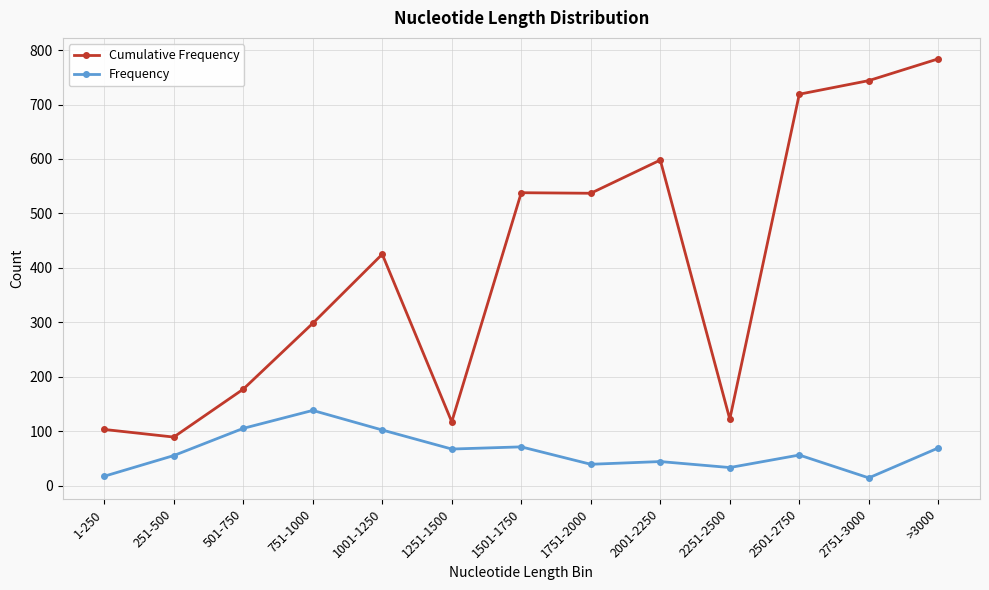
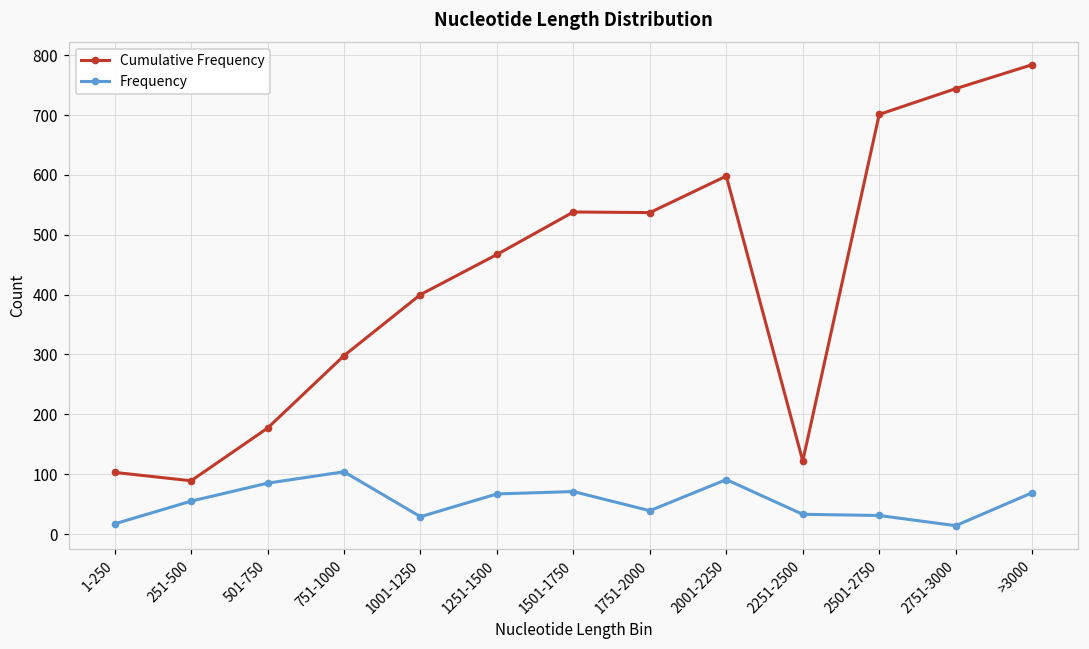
Frequency, 501-750: 110 -> 90
Frequency, 751-1000: 140 -> 100
Cumulative Frequency, 1001-1250: 430 -> 400
Frequency, 1001-1250: 100 -> 30
Cumulative Frequency, 1251-1500: 120 -> 470
Frequency, 2001-2250: 40 -> 90
Cumulative Frequency, 2501-2750: 720 -> 700
Frequency, 2501-2750: 60 -> 30
